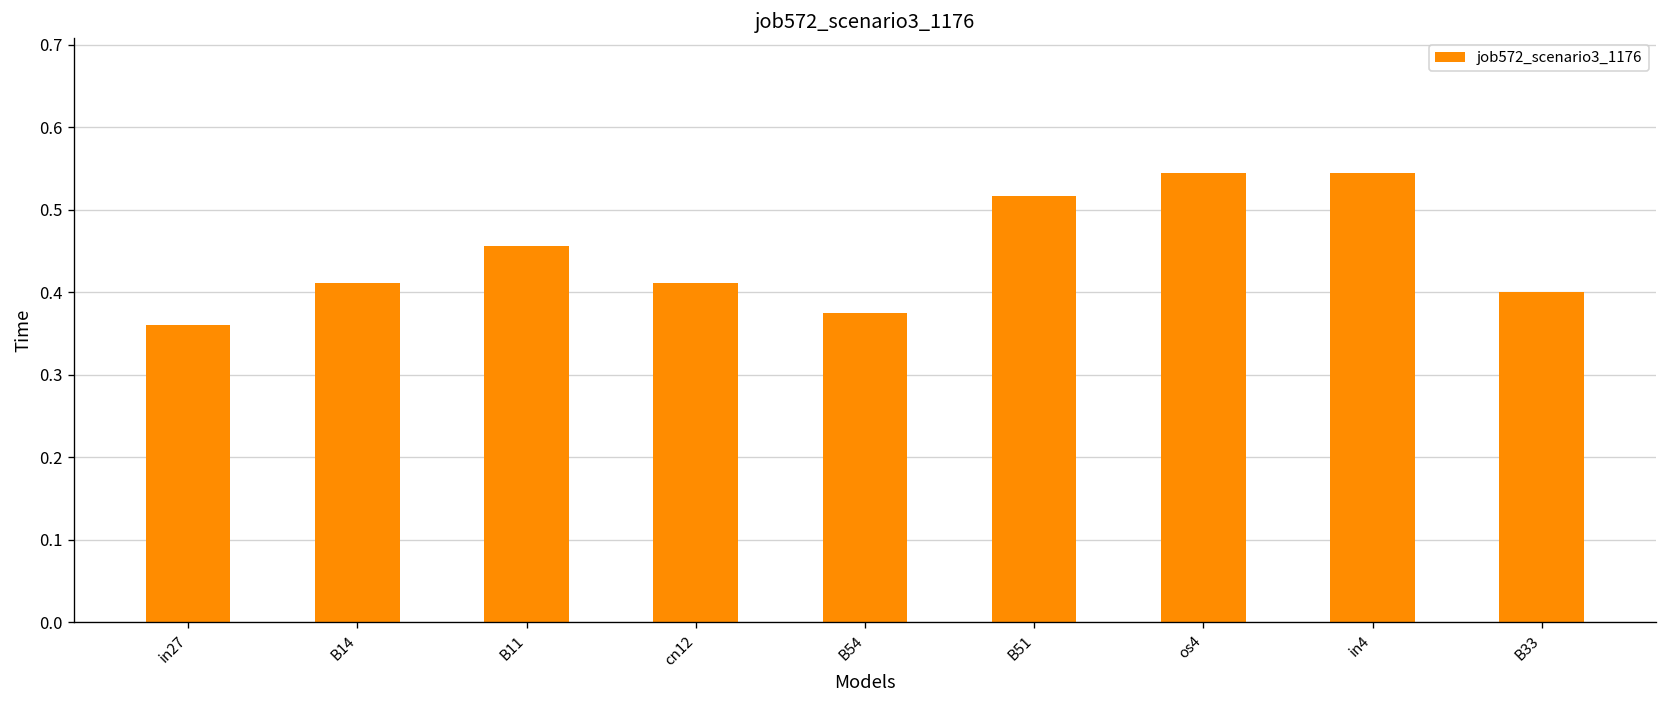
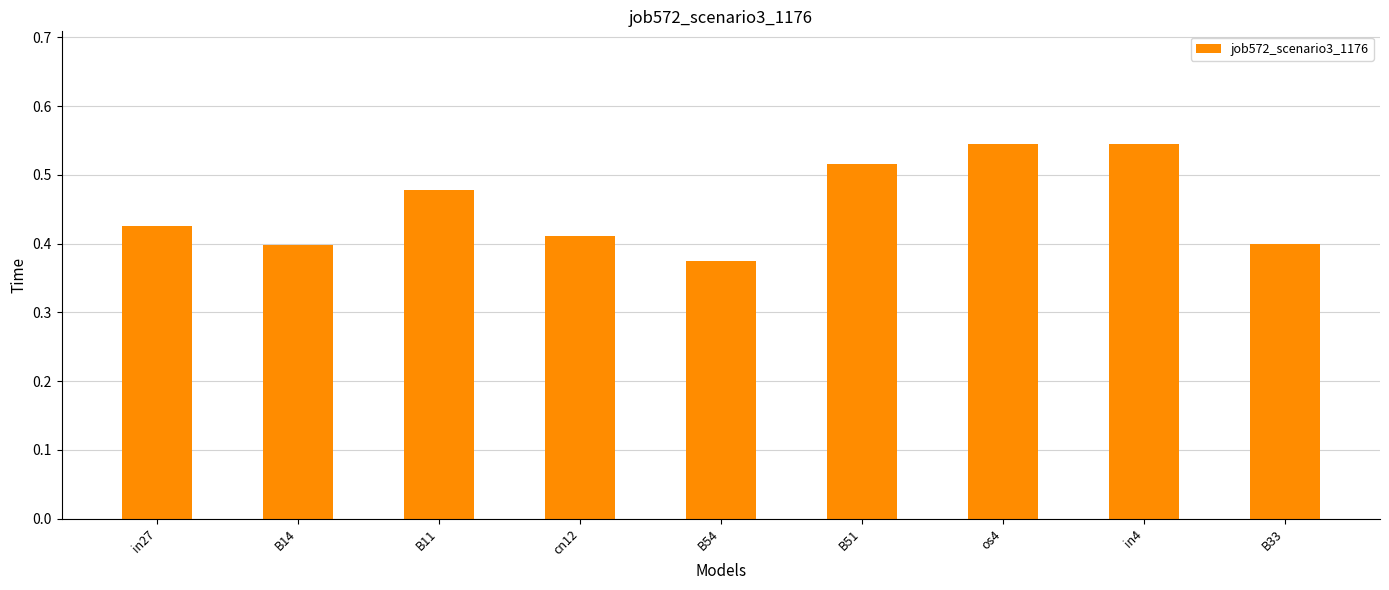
in27: 0.36 -> 0.43
B14: 0.41 -> 0.40
B11: 0.46 -> 0.48
